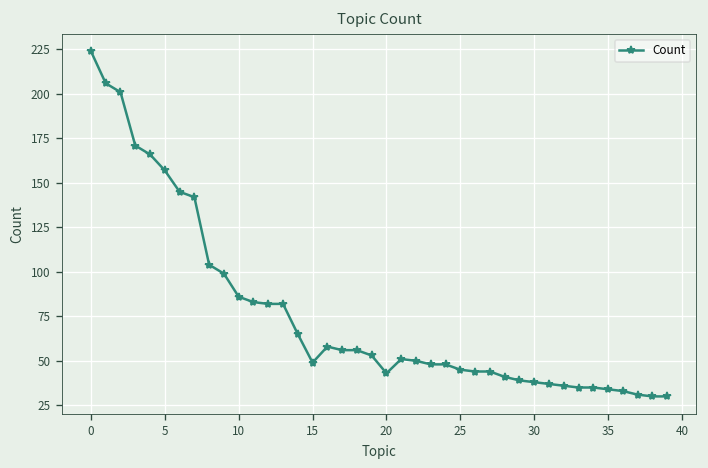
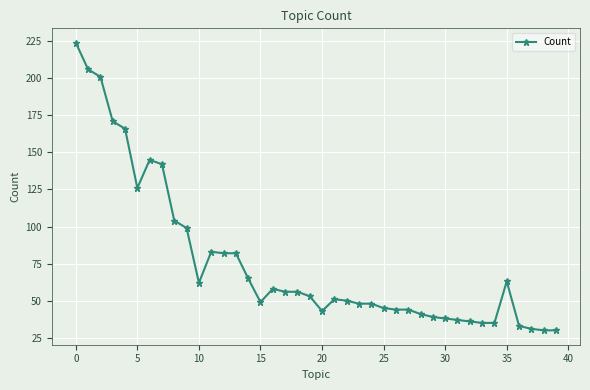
5: 157 -> 126
10: 86 -> 62
35: 34 -> 63
